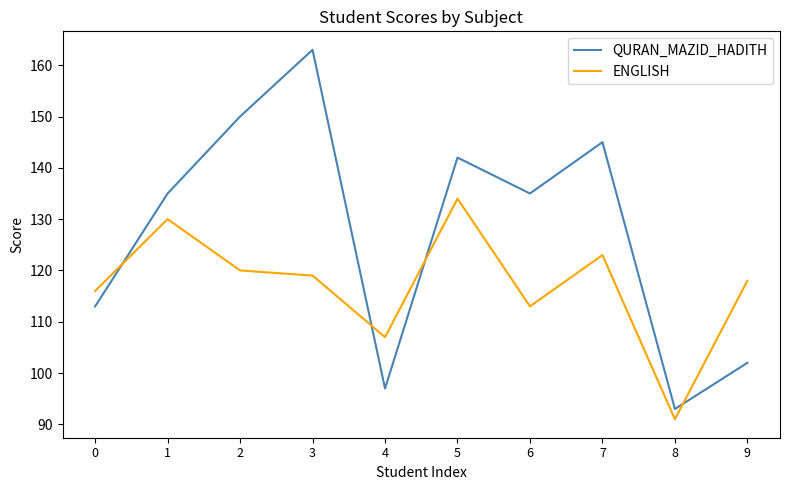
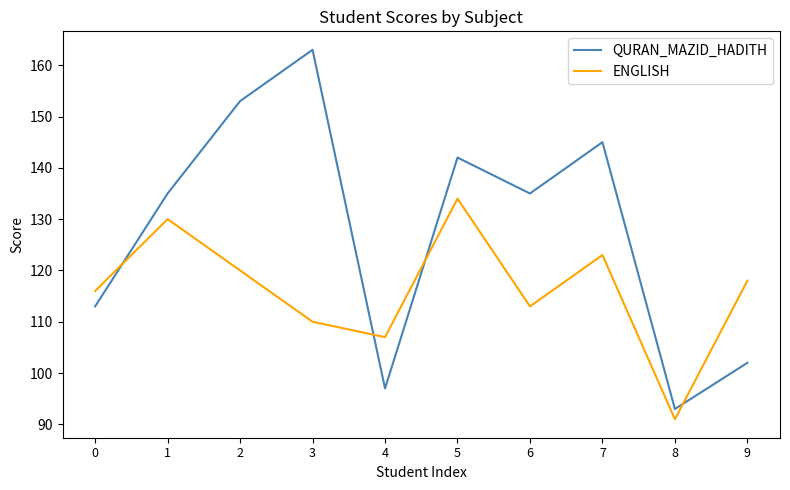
QURAN_MAZID_HADITH, 2: 150 -> 153
ENGLISH, 3: 119 -> 110
